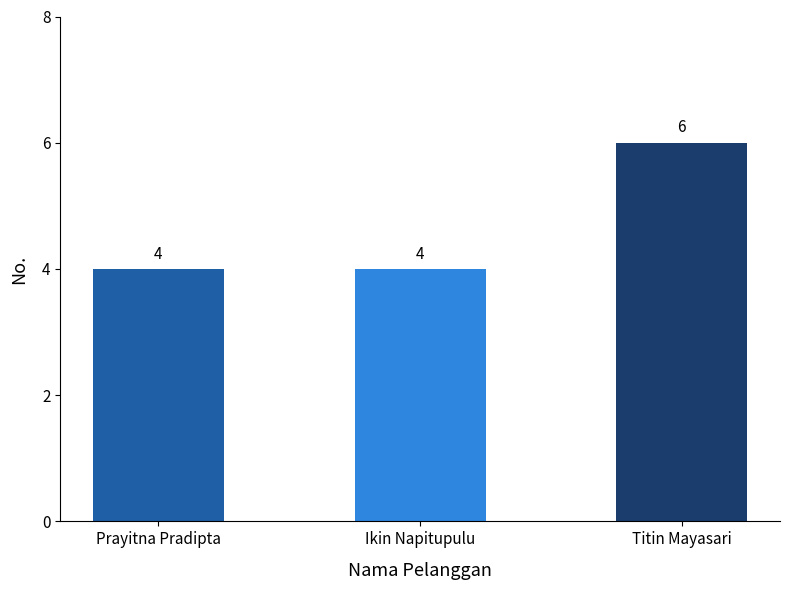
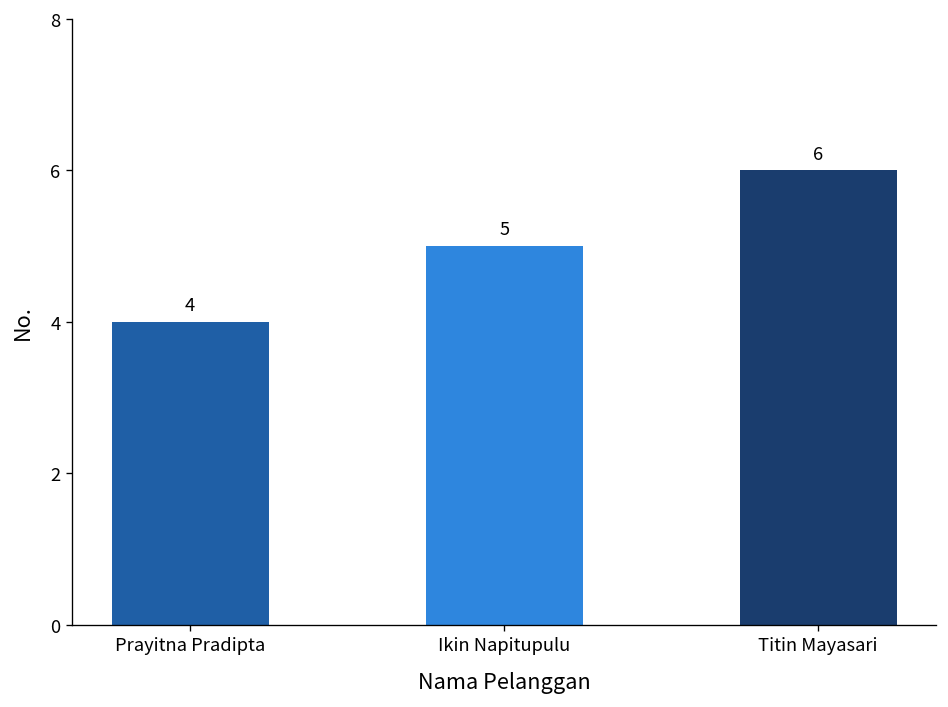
Ikin Napitupulu: 4 -> 5
